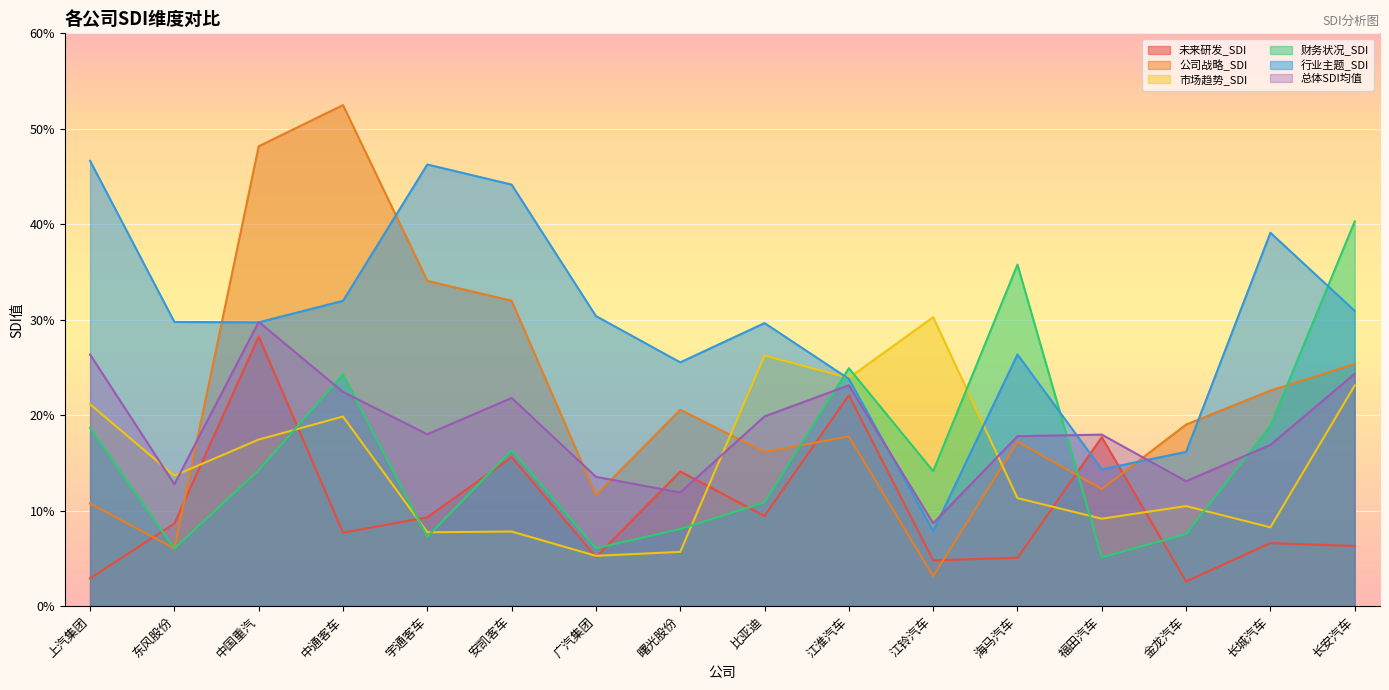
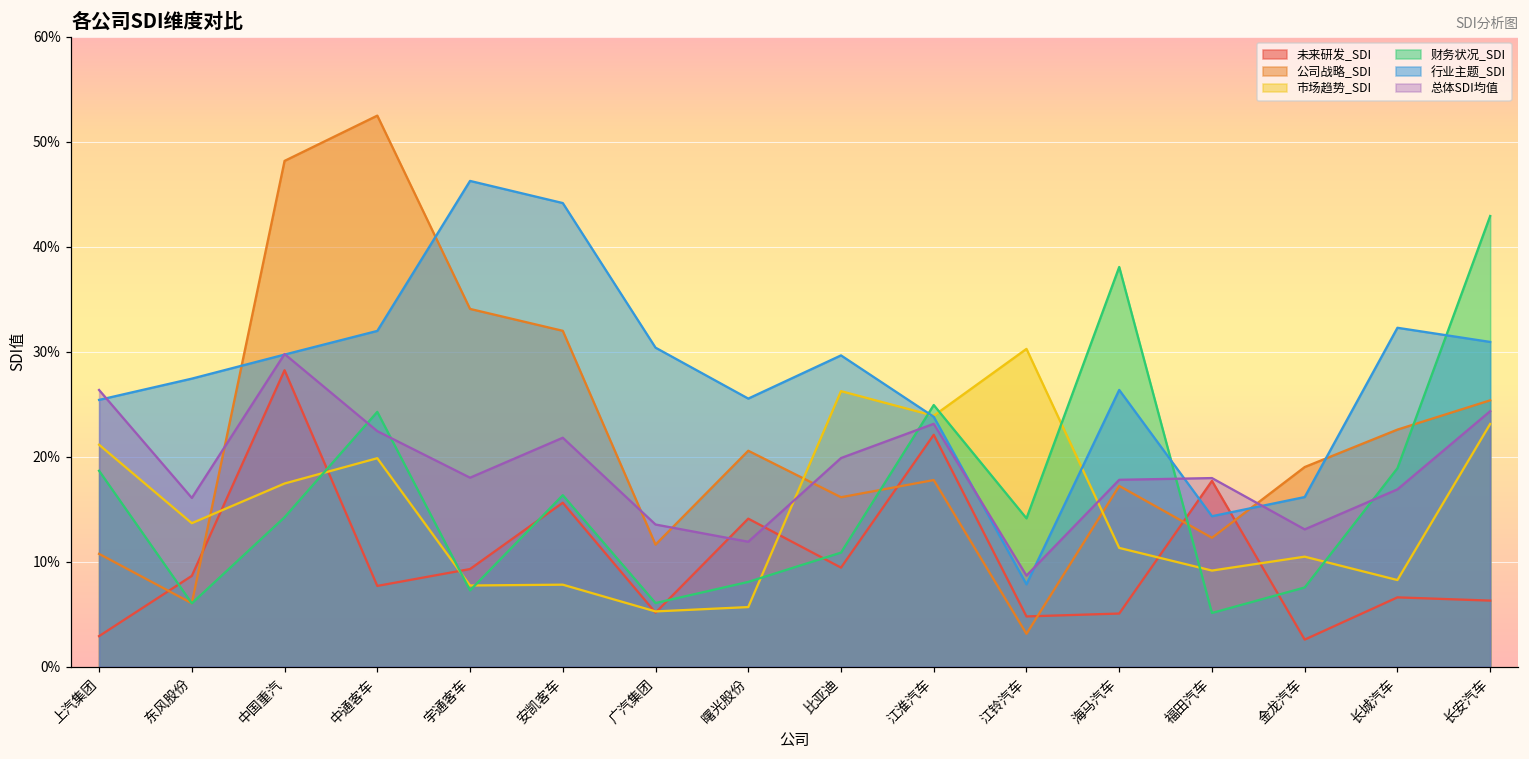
行业主题_SDI, 上汽集团: 47% -> 25%
行业主题_SDI, 东风股份: 30% -> 27%
总体SDI均值, 东风股份: 13% -> 16%
财务状况_SDI, 海马汽车: 36% -> 38%
行业主题_SDI, 长城汽车: 39% -> 32%
财务状况_SDI, 长安汽车: 40% -> 43%
